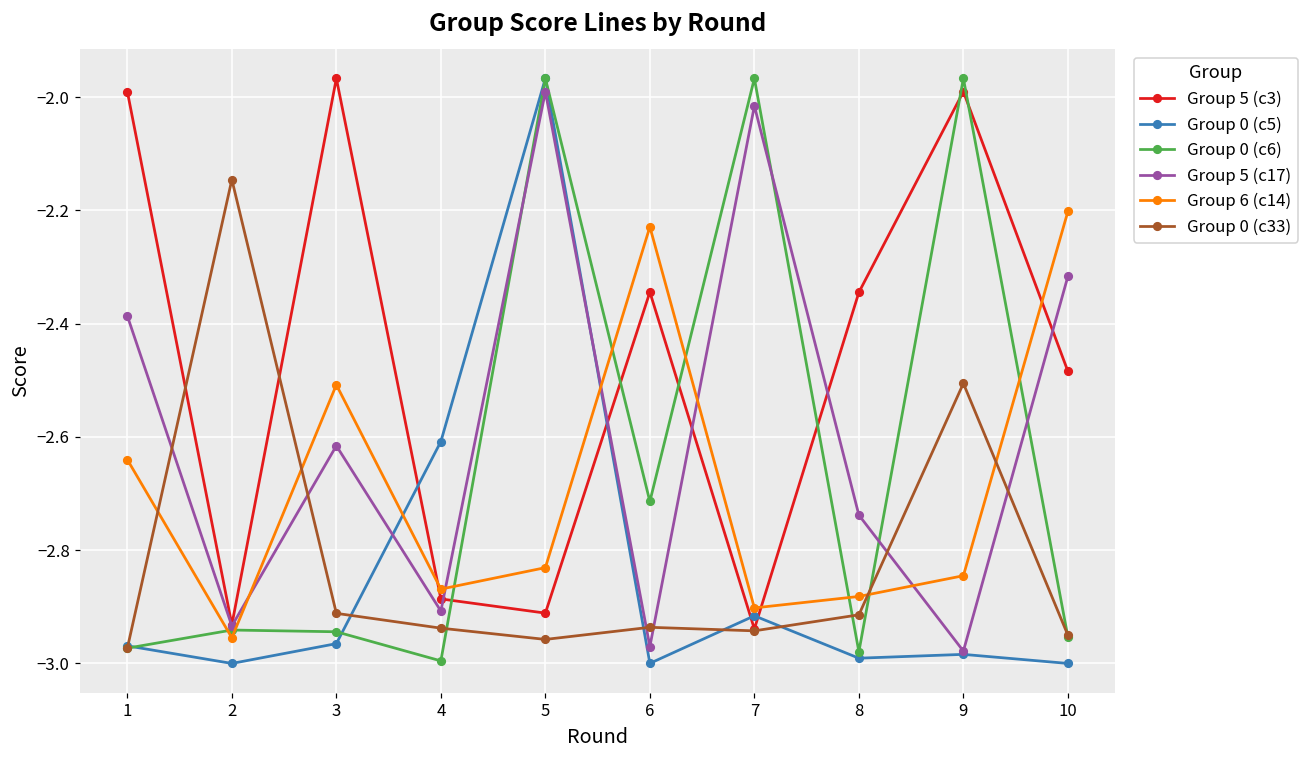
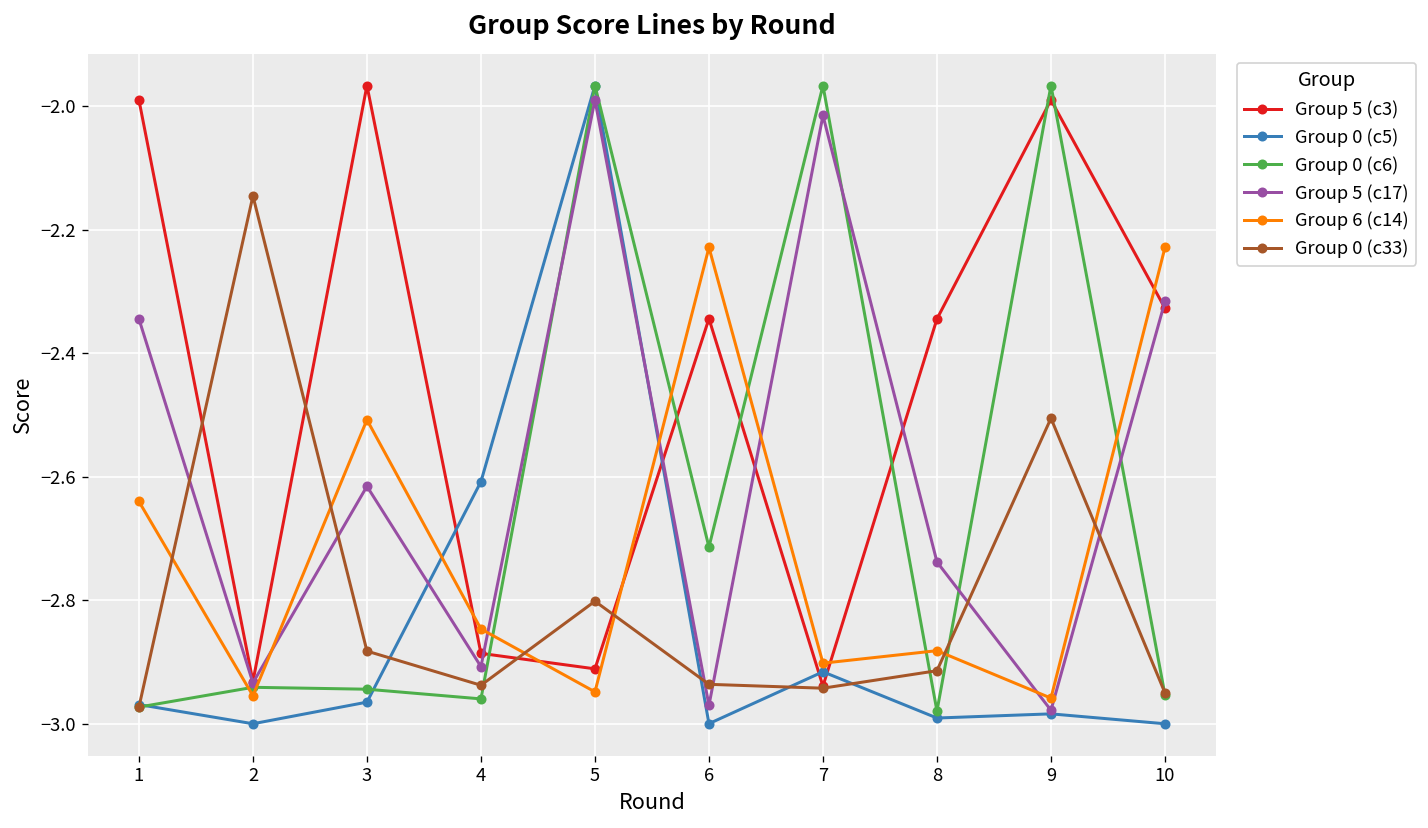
Group 5 (c17), 1: -2.39 -> -2.34
Group 0 (c33), 3: -2.91 -> -2.88
Group 0 (c6), 4: -3.00 -> -2.96
Group 6 (c14), 4: -2.87 -> -2.85
Group 6 (c14), 5: -2.83 -> -2.95
Group 0 (c33), 5: -2.96 -> -2.80
Group 6 (c14), 9: -2.85 -> -2.96
Group 5 (c3), 10: -2.48 -> -2.33
Group 6 (c14), 10: -2.20 -> -2.23
